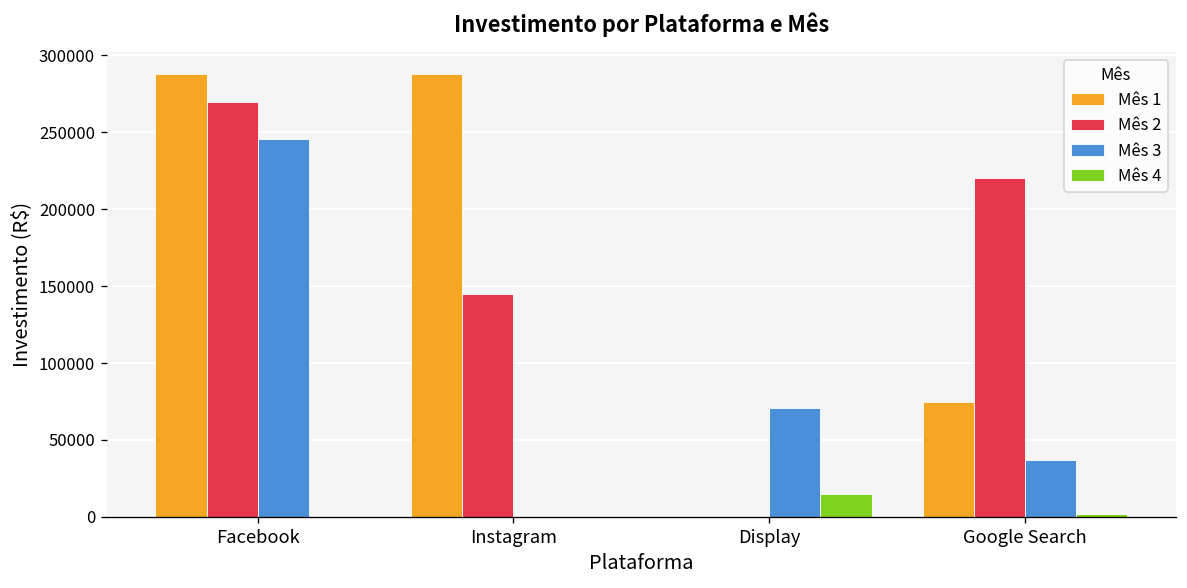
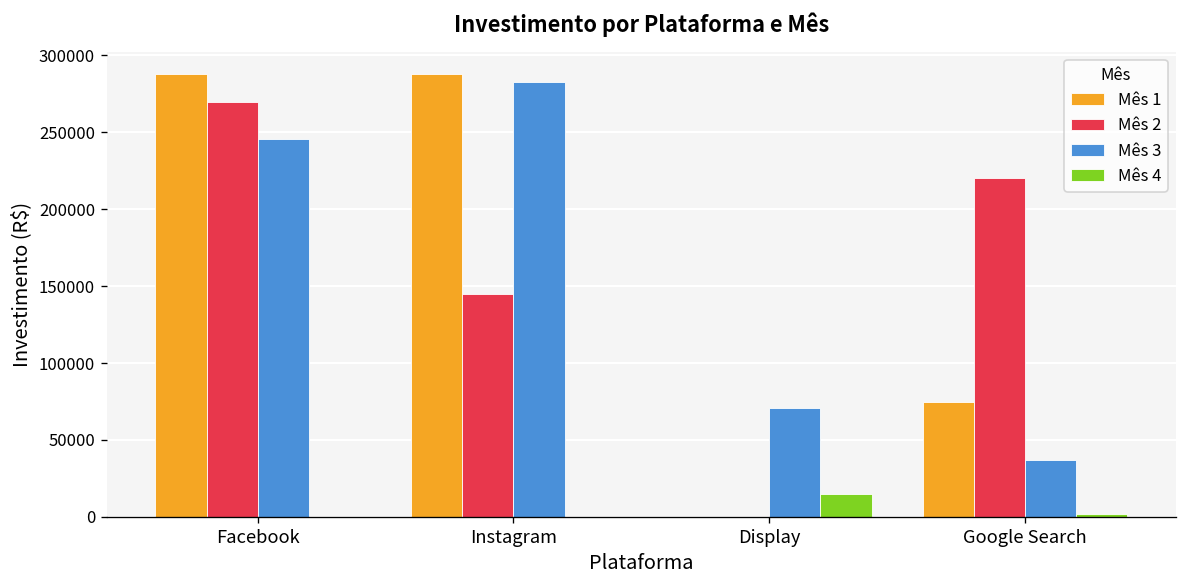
Mês 3, Instagram: 0 -> 283000
